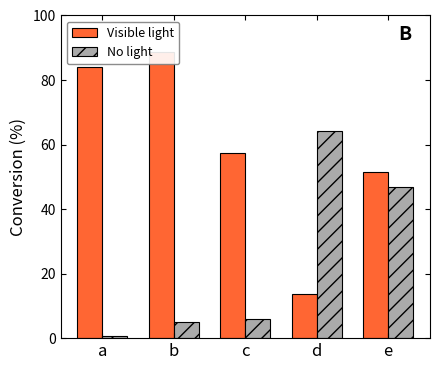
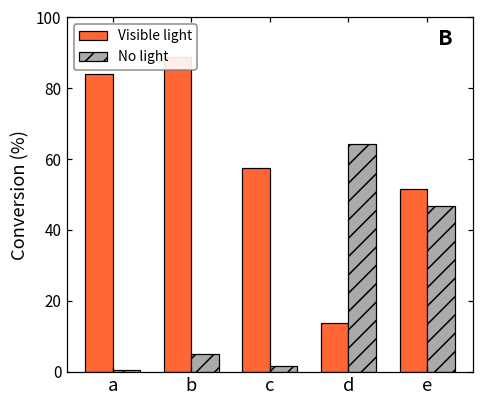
No light, c: 6 -> 2
